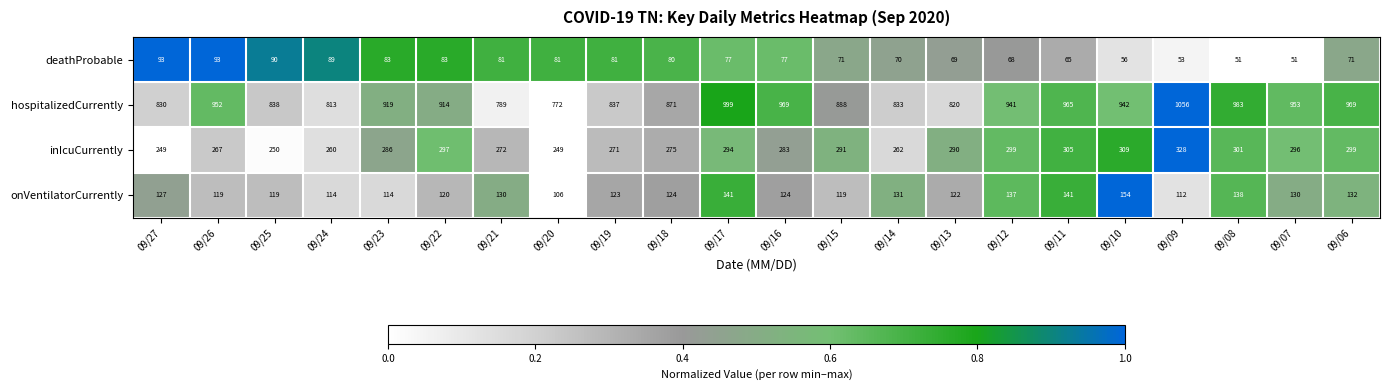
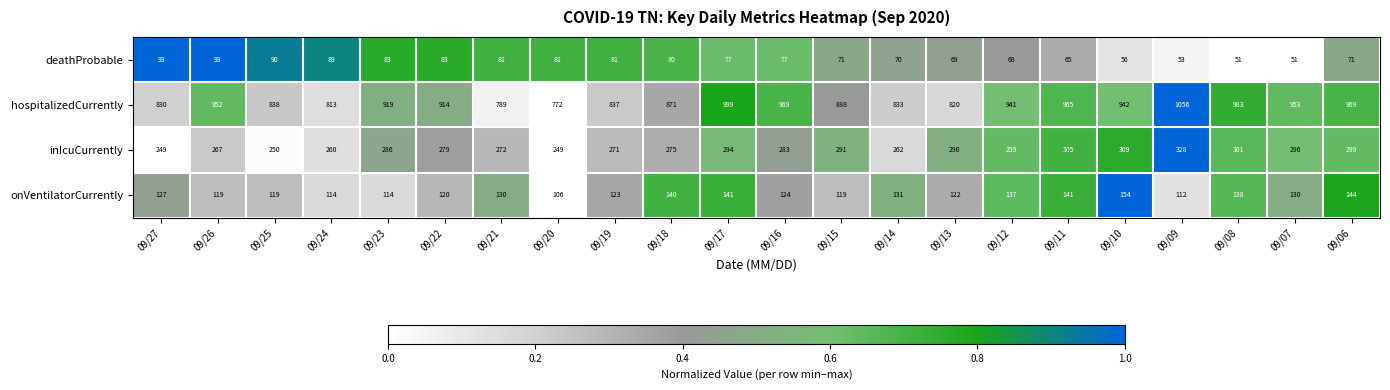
inIcuCurrently, 09/22: 297 -> 279
onVentilatorCurrently, 09/18: 124 -> 140
onVentilatorCurrently, 09/06: 132 -> 144
